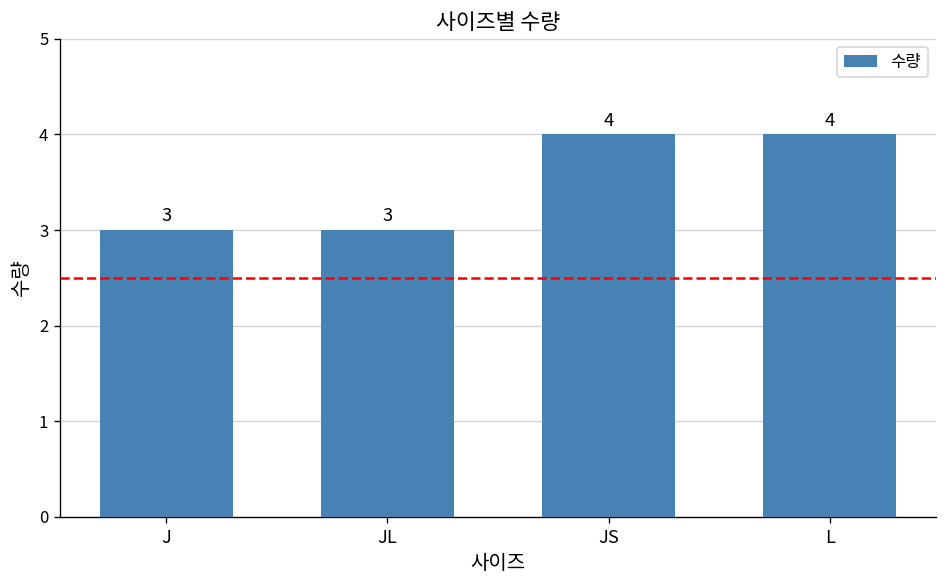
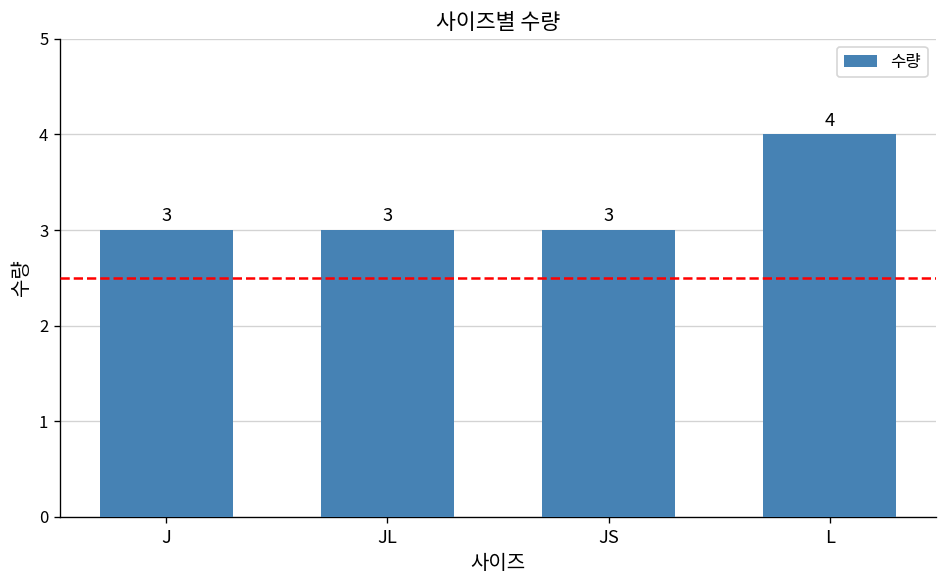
JS: 4 -> 3
